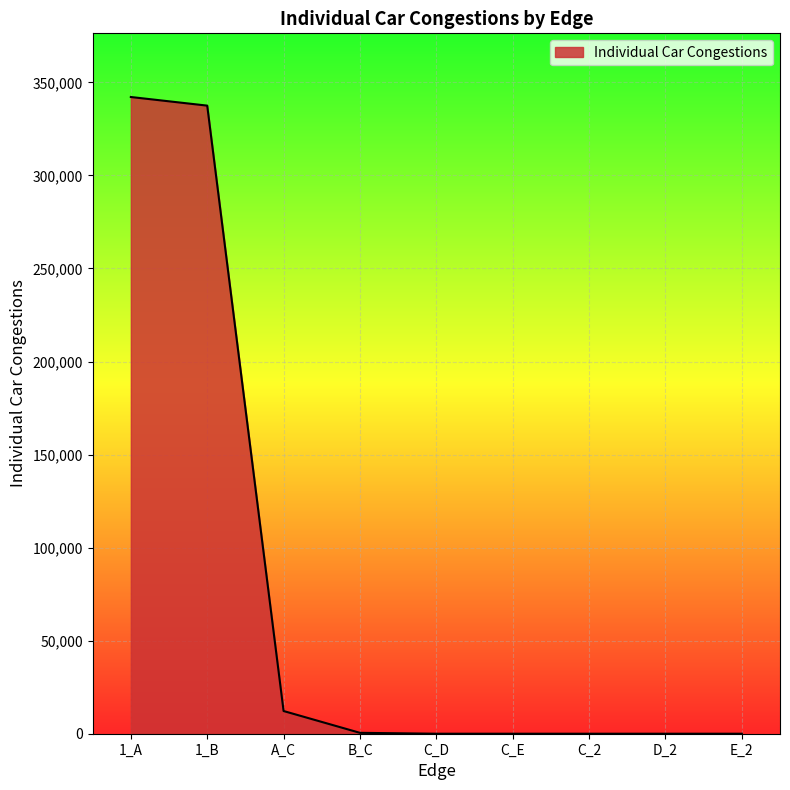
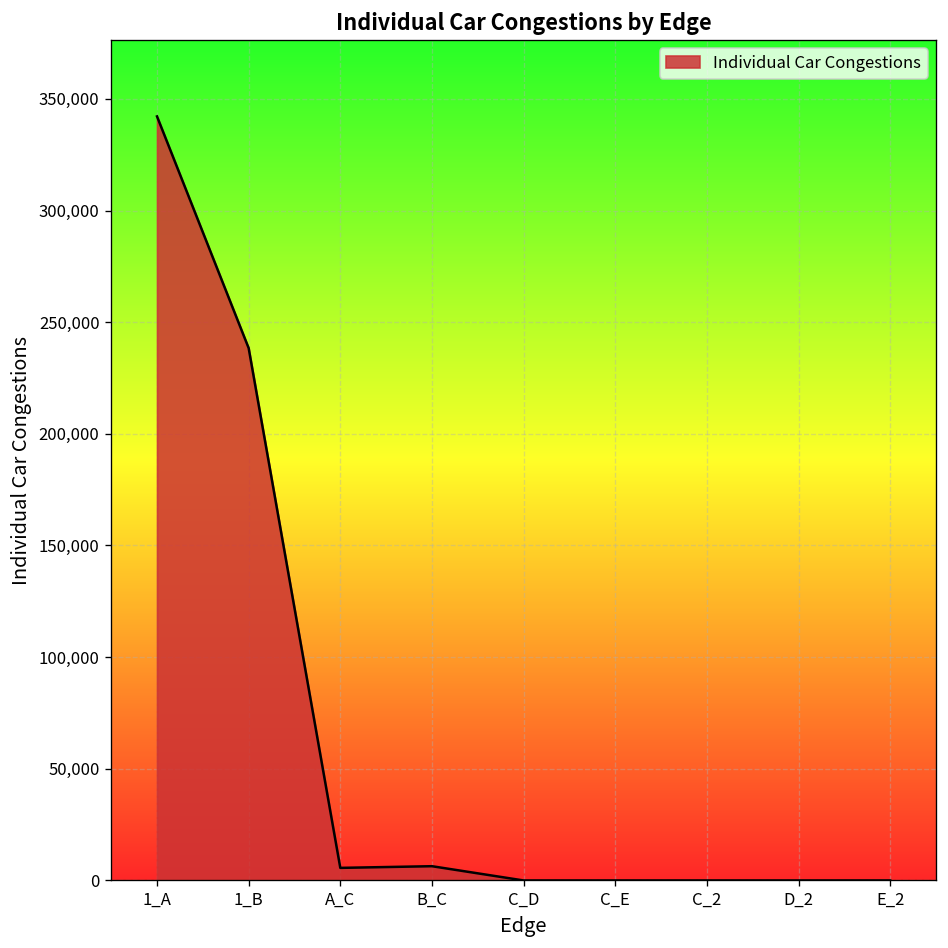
1_B: 338,000 -> 238,000
A_C: 12,000 -> 6,000
B_C: 0 -> 6,000
